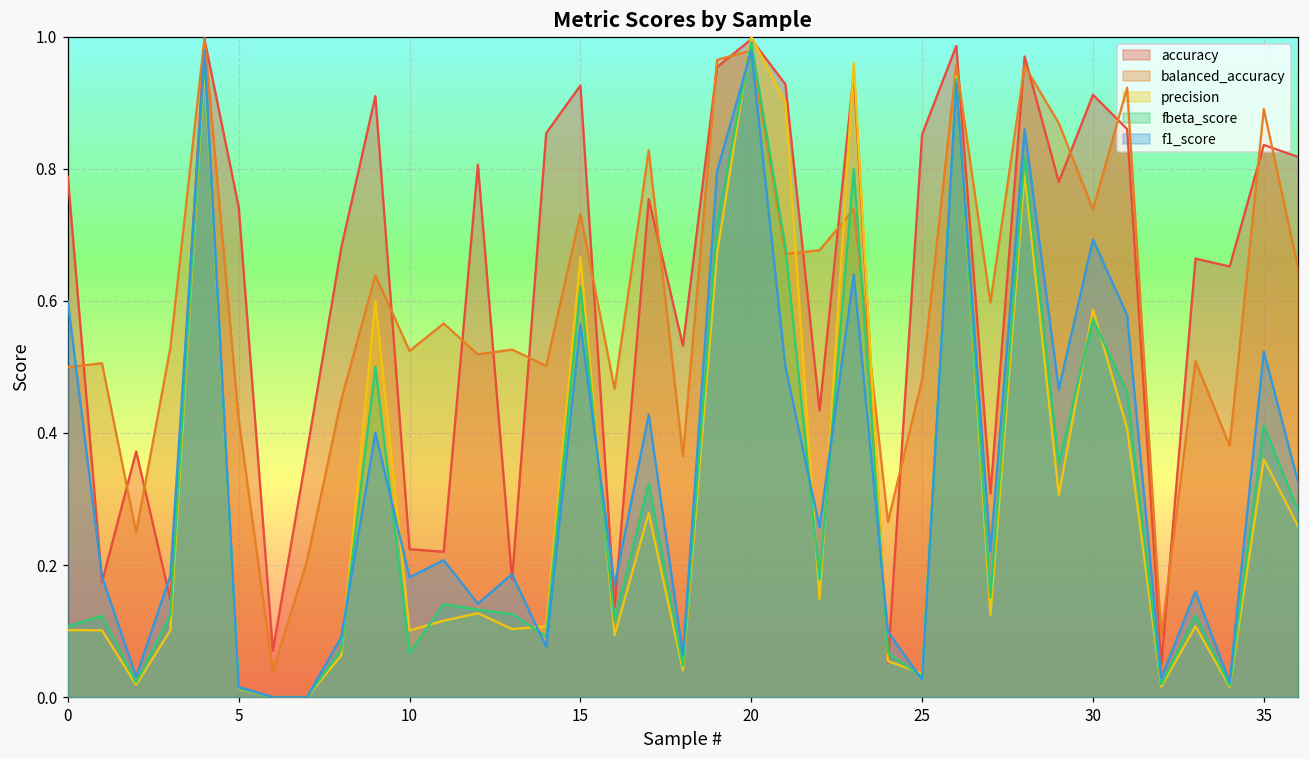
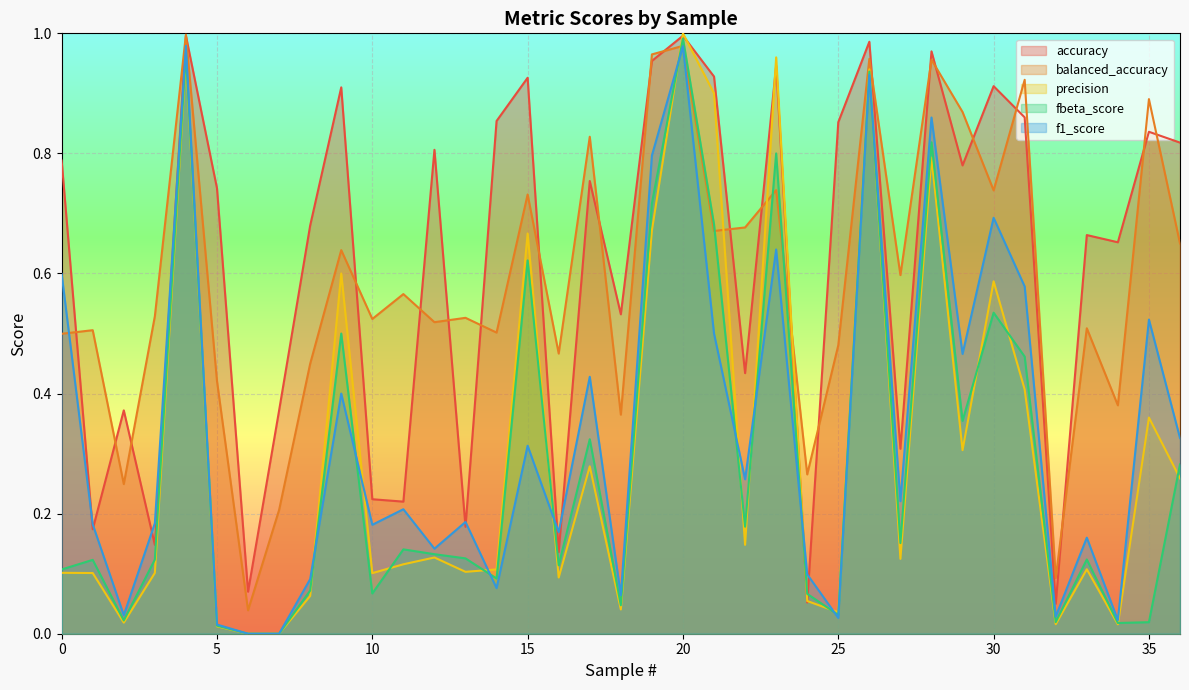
f1_score, 15: 0.56 -> 0.31
fbeta_score, 30: 0.57 -> 0.53
fbeta_score, 35: 0.41 -> 0.02
